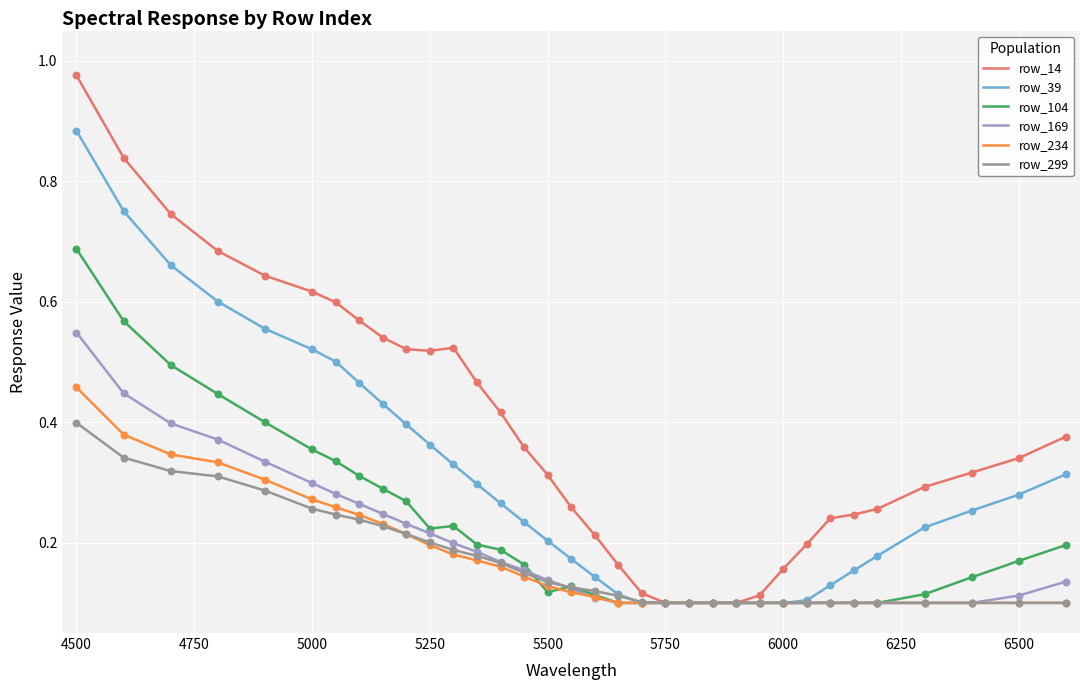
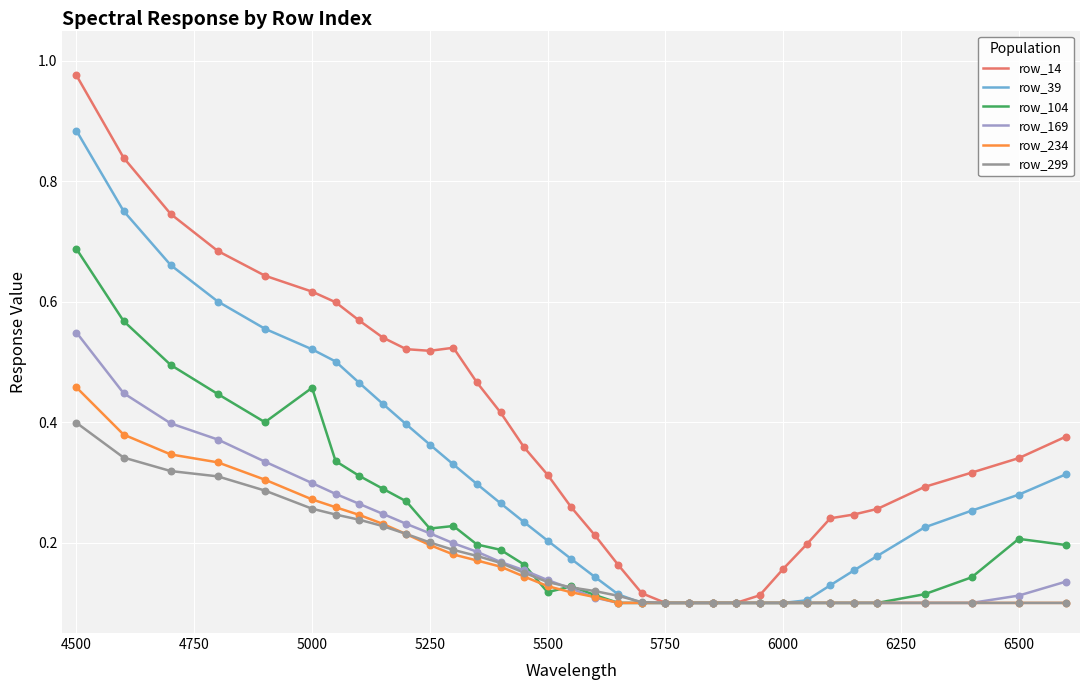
row_104, 5000: 0.35 -> 0.46
row_104, 6500: 0.17 -> 0.21
